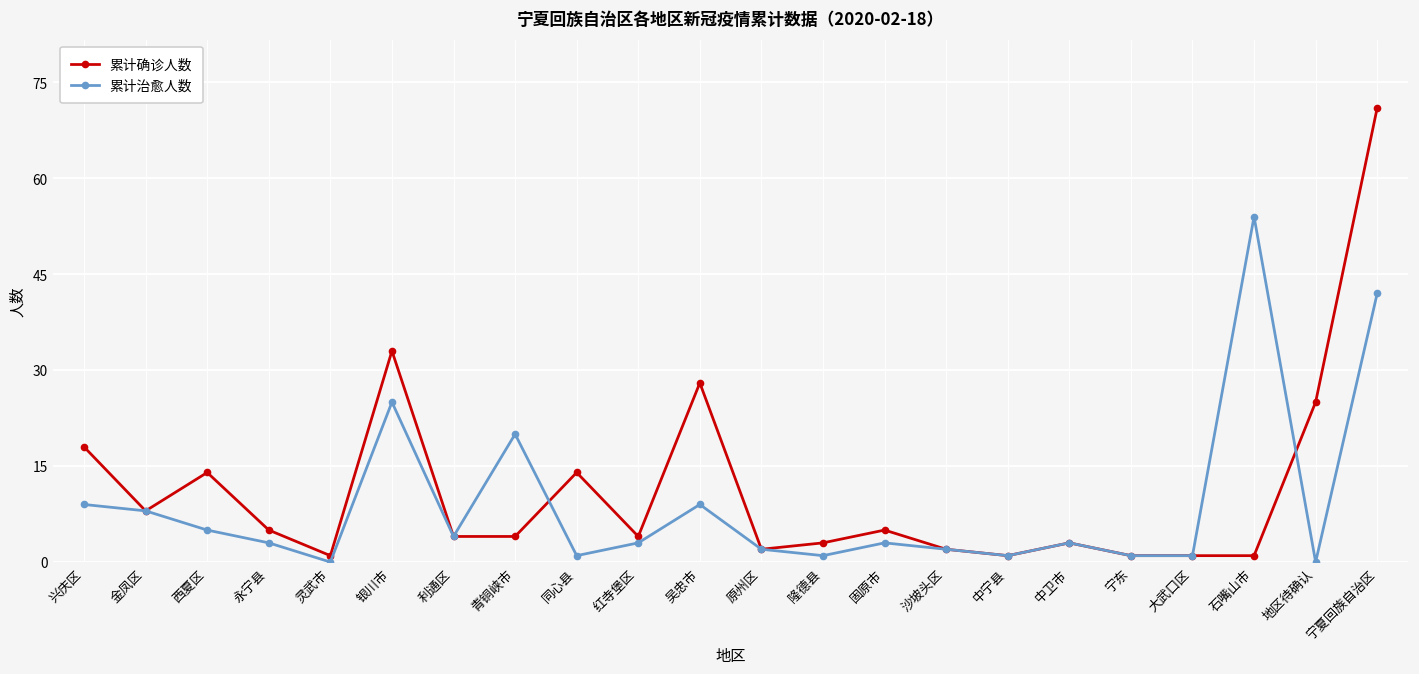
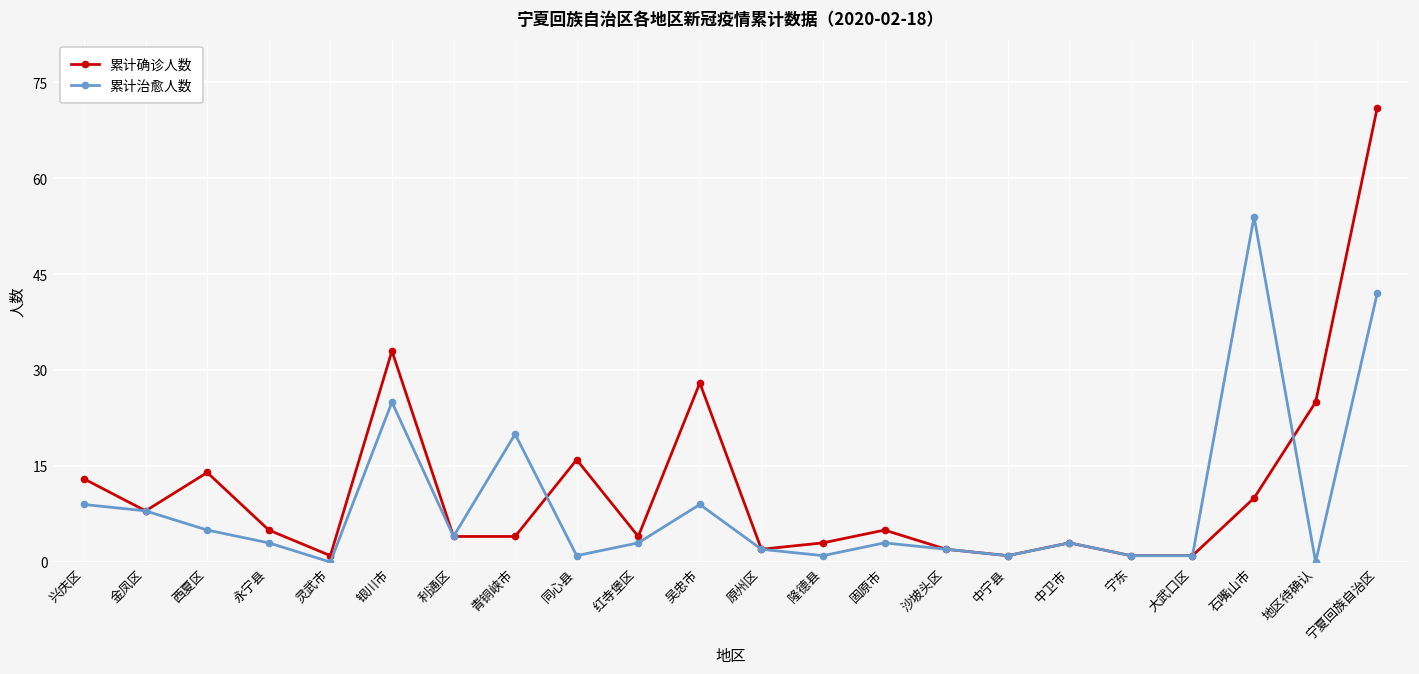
累计确诊人数, 兴庆区: 18 -> 13
累计确诊人数, 同心县: 14 -> 16
累计确诊人数, 石嘴山市: 1 -> 10
